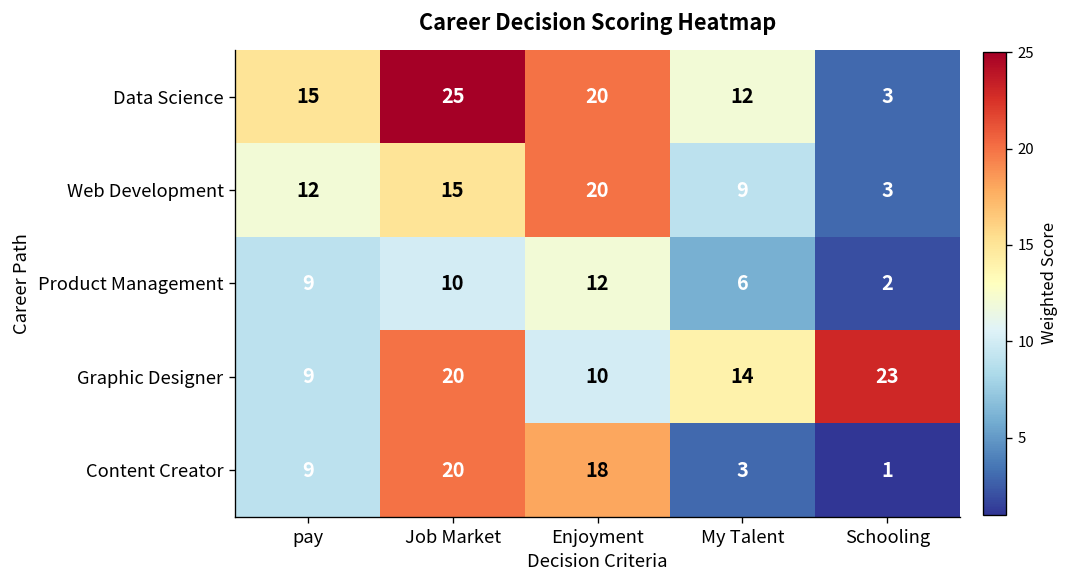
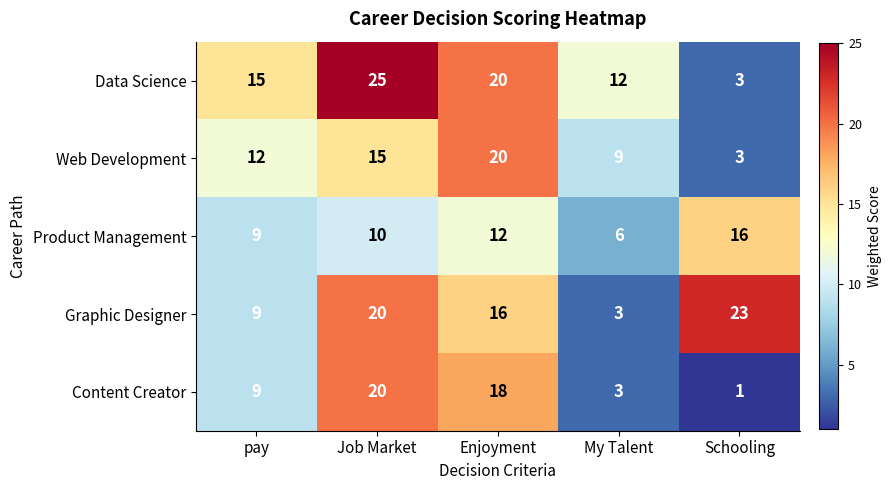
Product Management, Schooling: 2 -> 16
Graphic Designer, Enjoyment: 10 -> 16
Graphic Designer, My Talent: 14 -> 3
